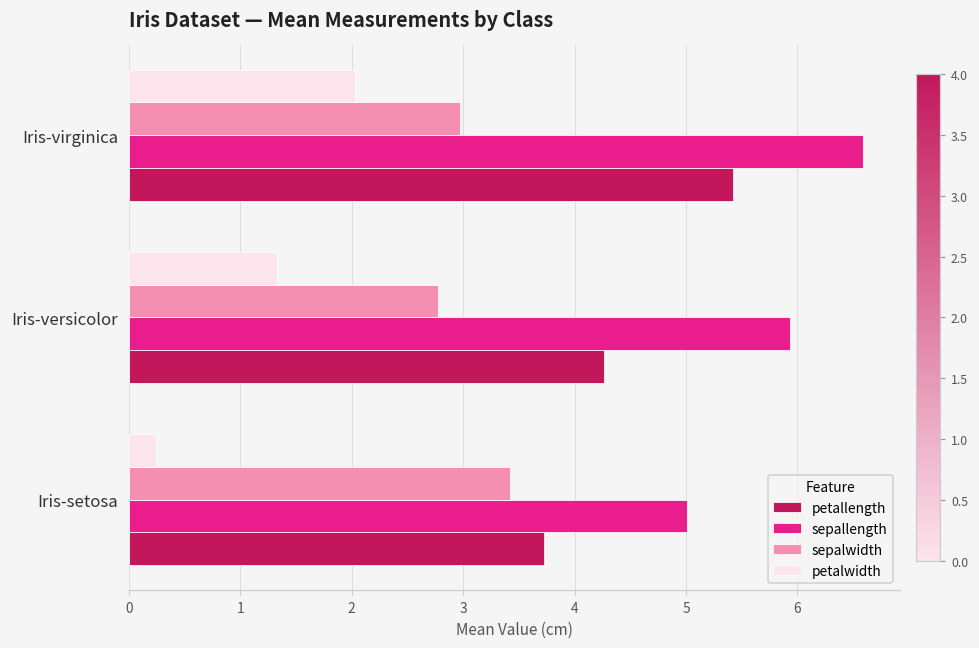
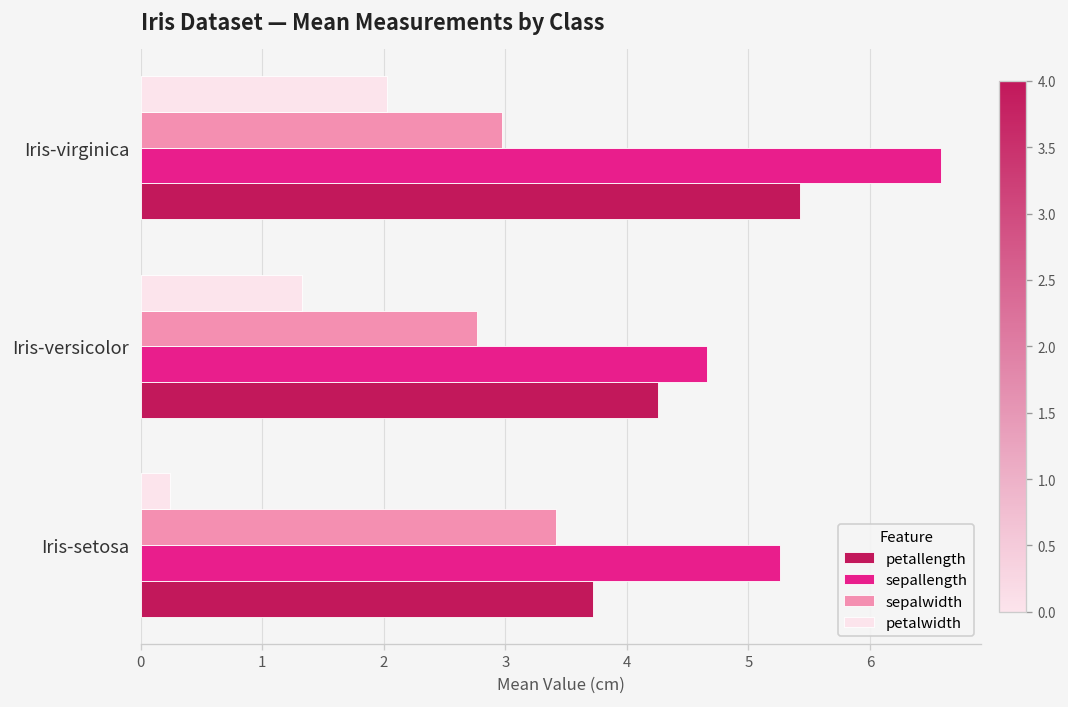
sepallength, Iris-versicolor: 5.94 -> 4.66
sepallength, Iris-setosa: 5.01 -> 5.26
